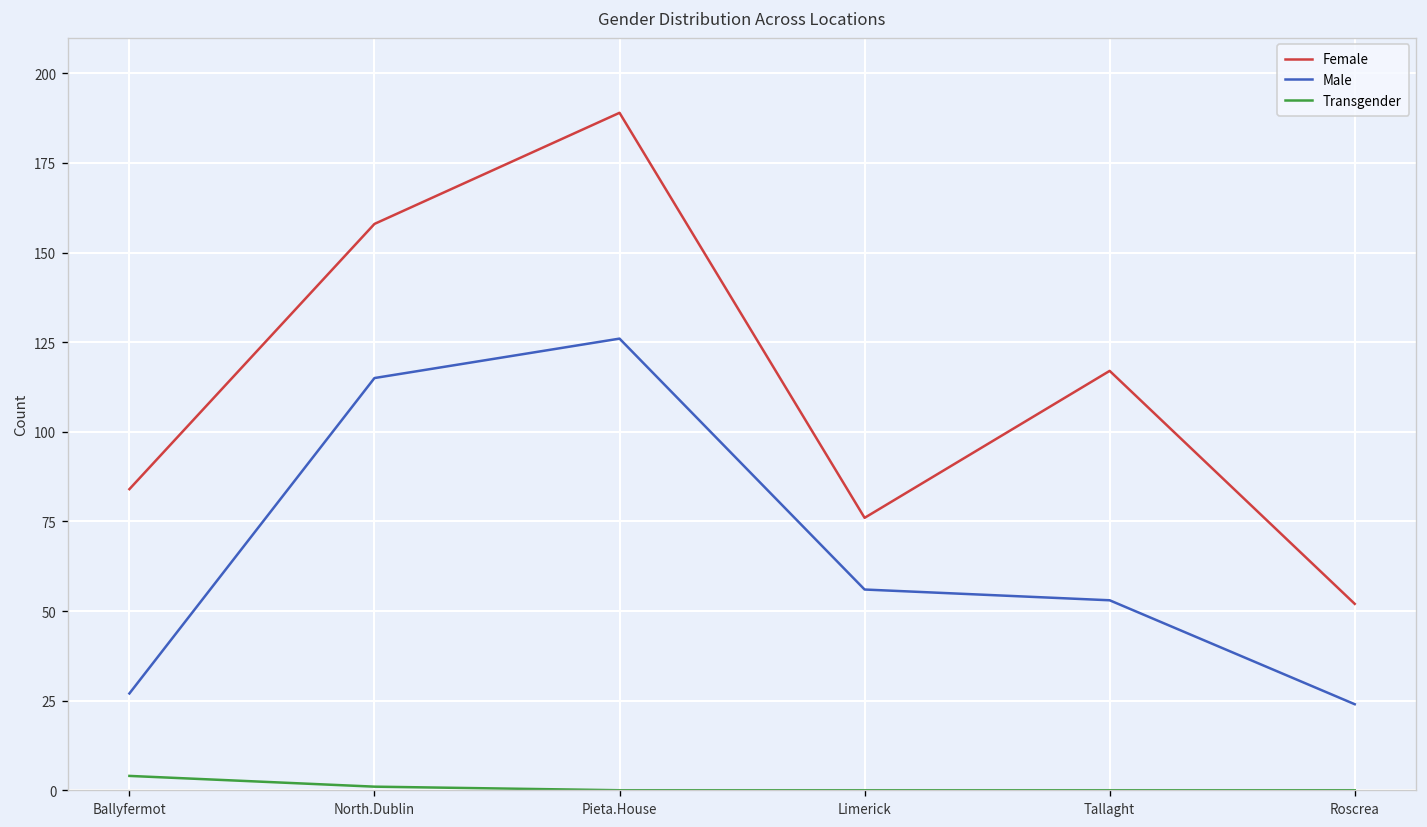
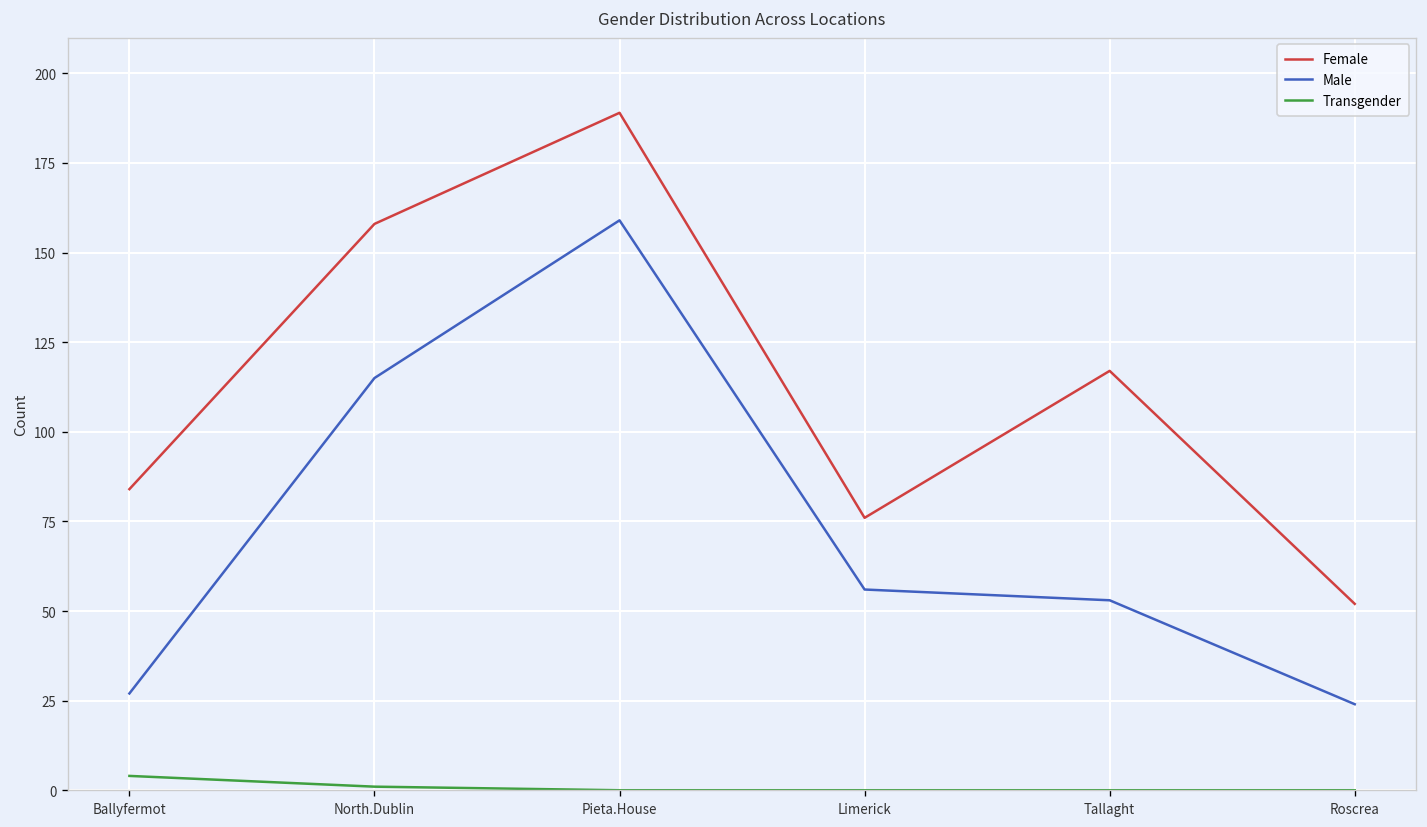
Male, Pieta.House: 126 -> 159
